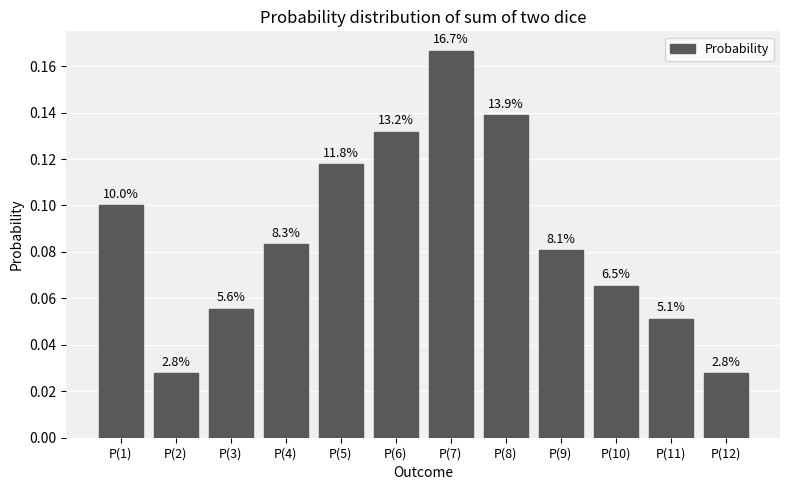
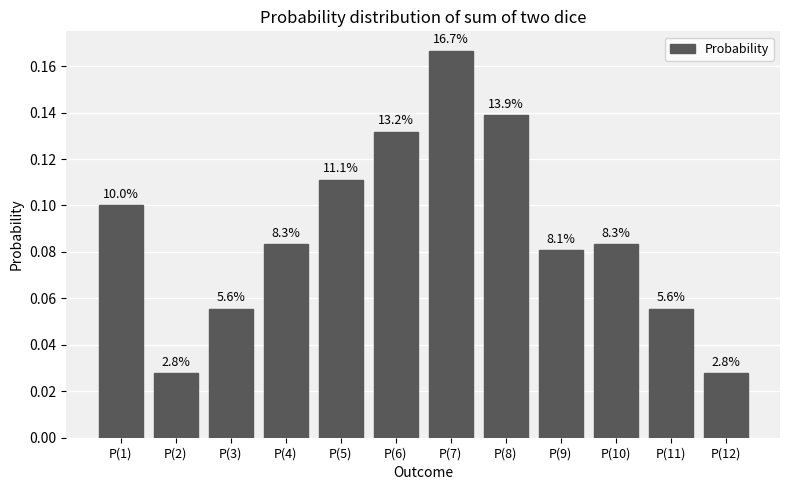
P(5): 11.8% -> 11.1%
P(10): 6.5% -> 8.3%
P(11): 5.1% -> 5.6%
